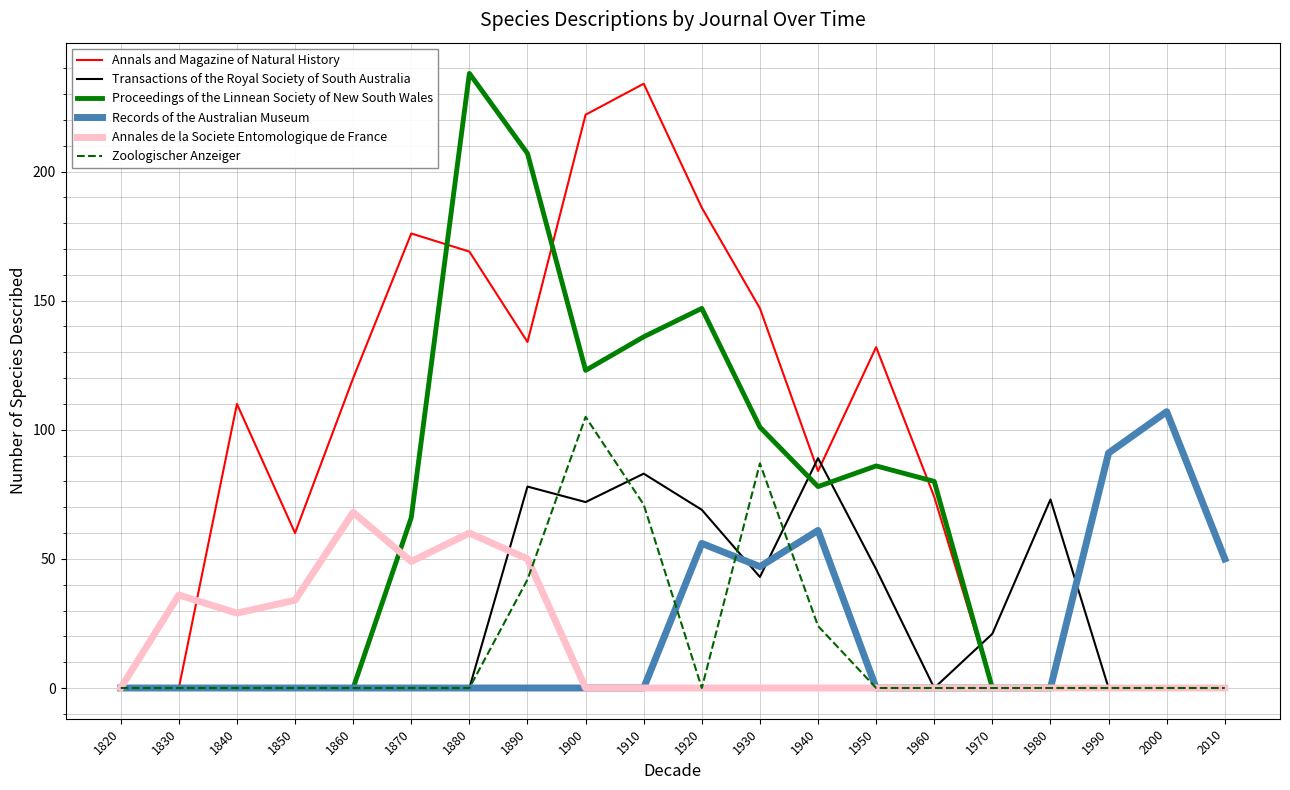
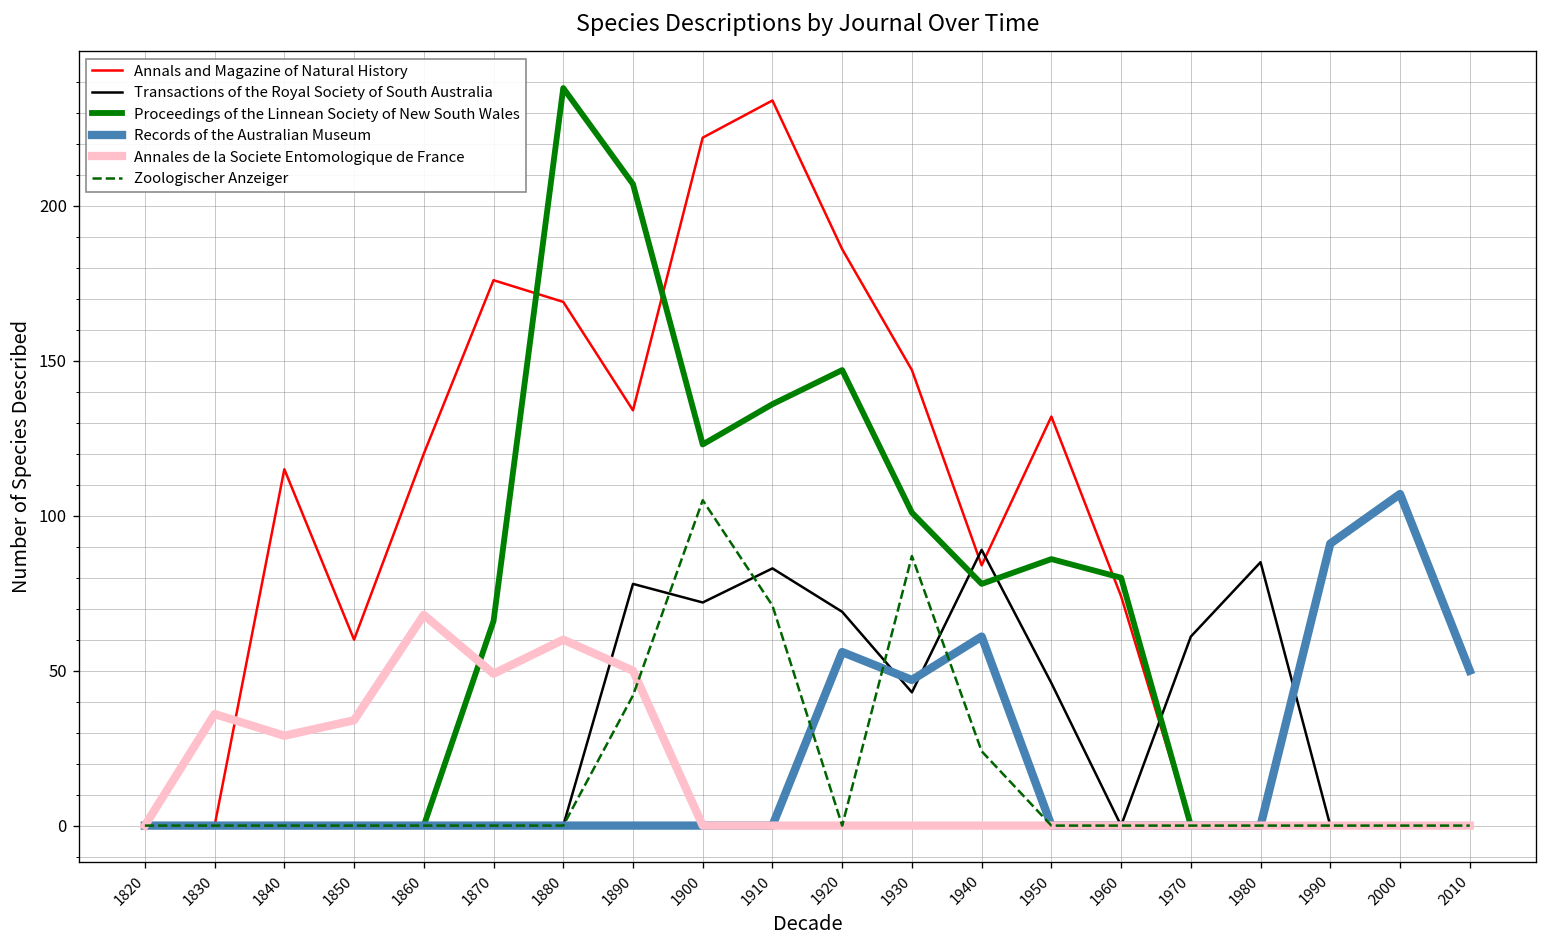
Annals and Magazine of Natural History, 1840: 110 -> 115
Transactions of the Royal Society of South Australia, 1970: 21 -> 61
Transactions of the Royal Society of South Australia, 1980: 73 -> 85
